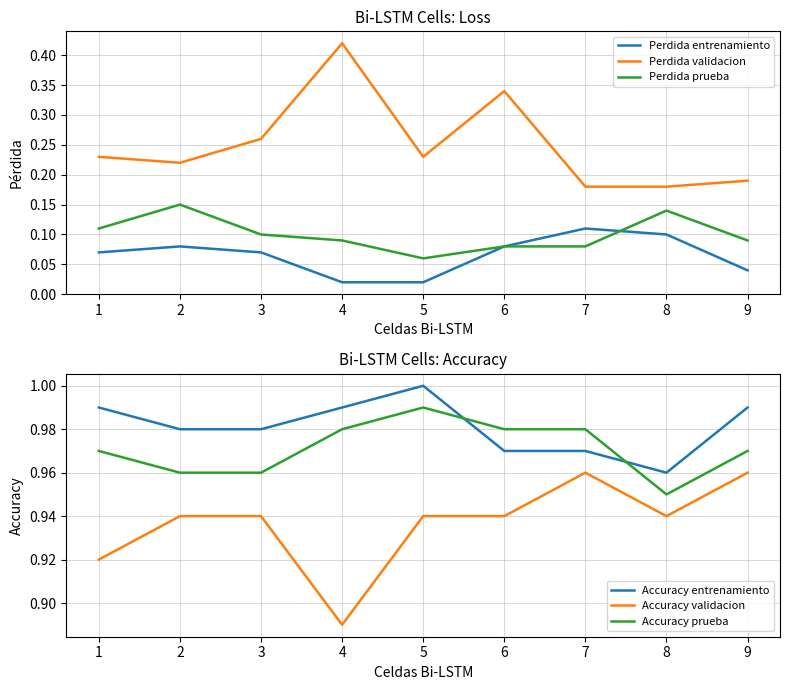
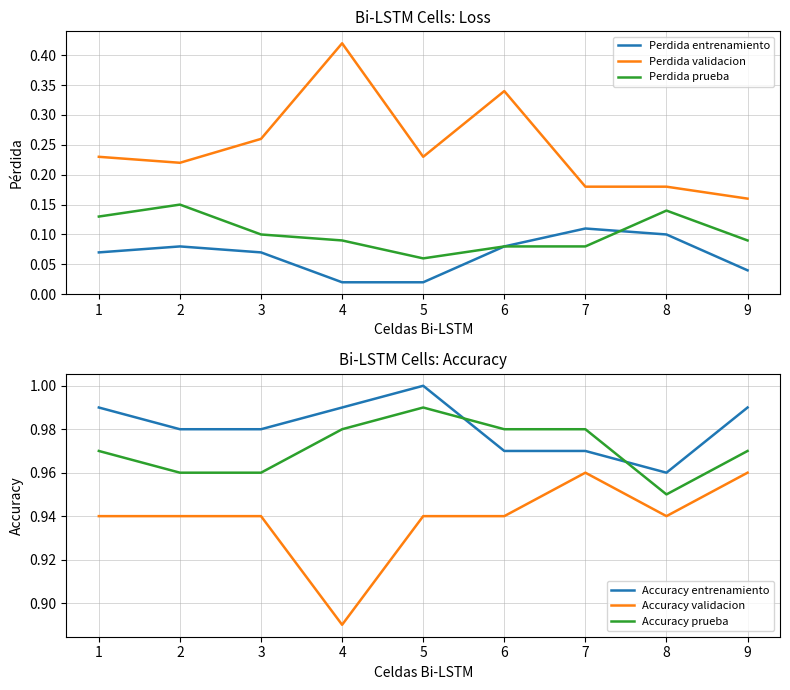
Bi-LSTM Cells: Loss, Perdida prueba, 1: 0.11 -> 0.13
Bi-LSTM Cells: Loss, Perdida validacion, 9: 0.19 -> 0.16
Bi-LSTM Cells: Accuracy, Accuracy validacion, 1: 0.92 -> 0.94
